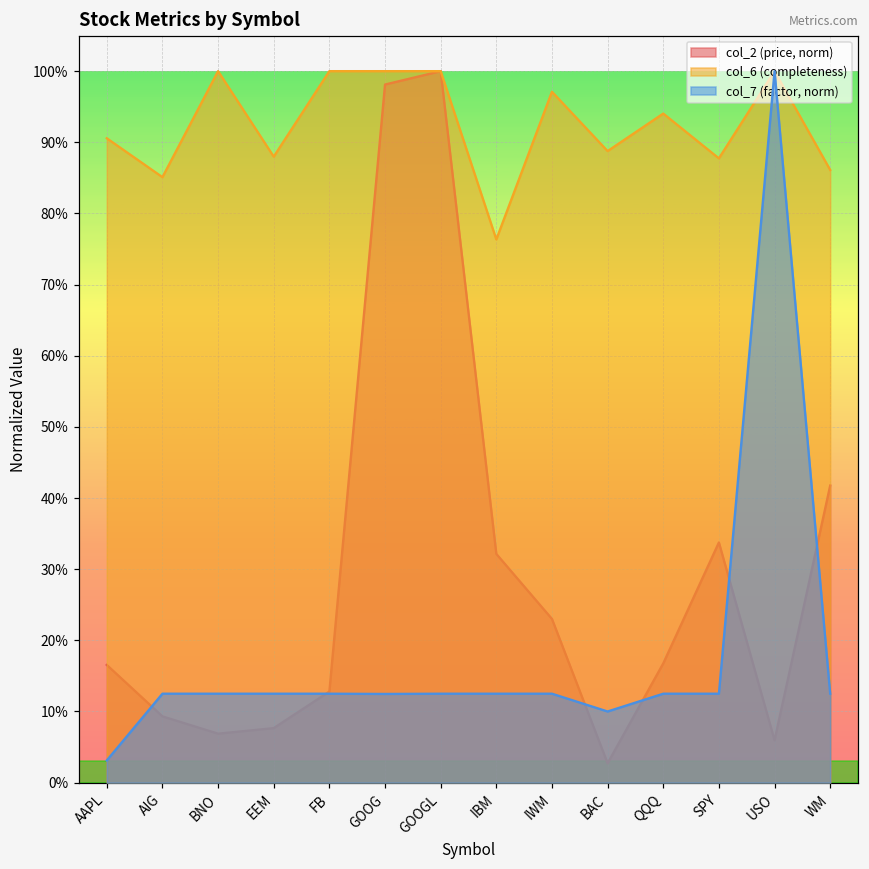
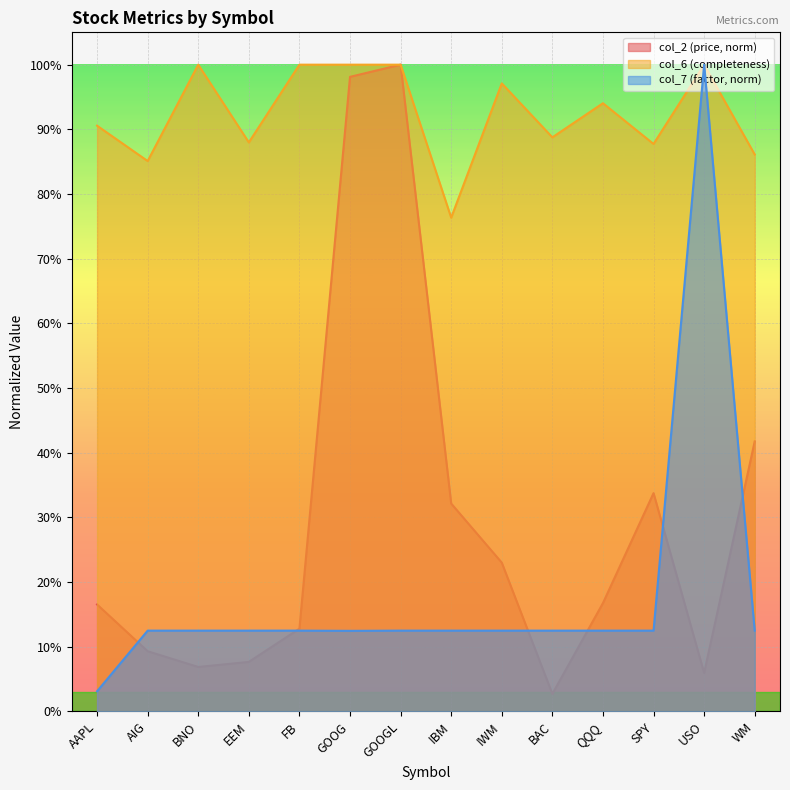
col_7 (factor, norm), BAC: 10% -> 13%
